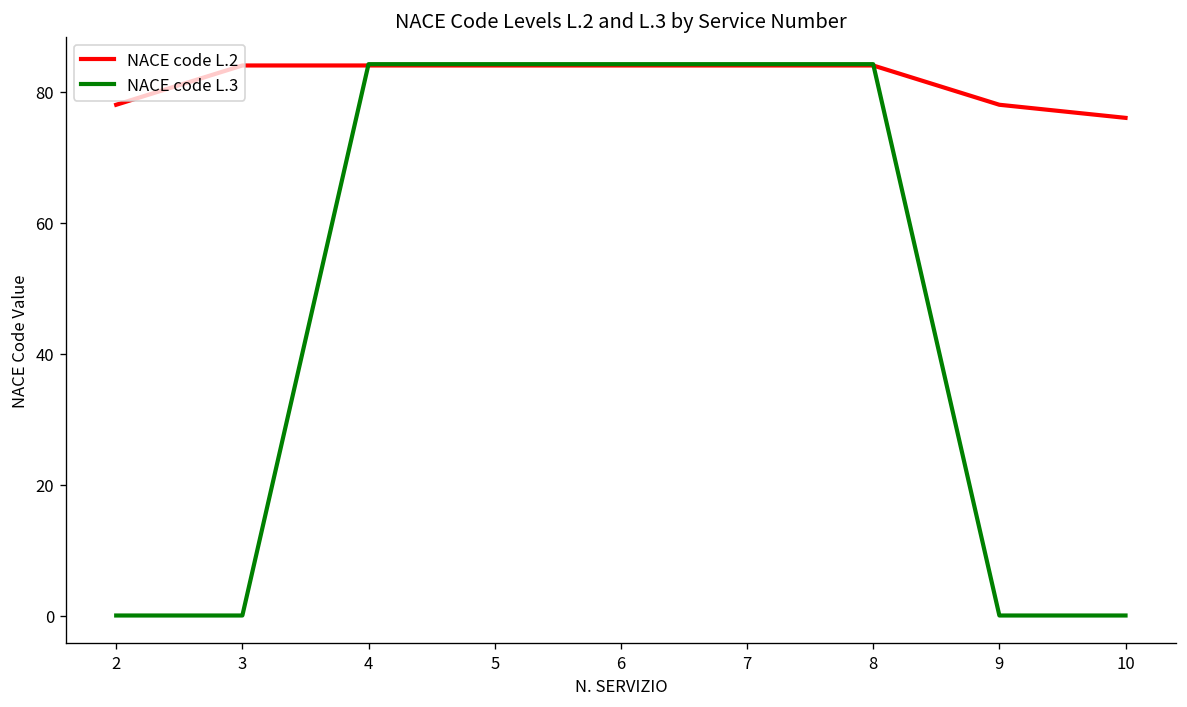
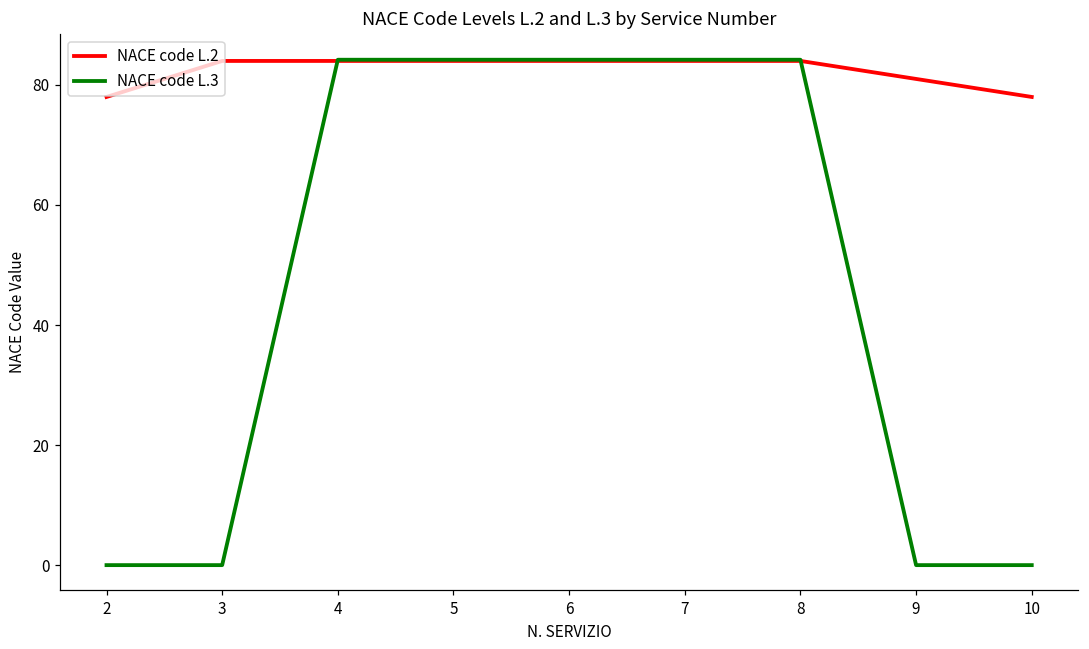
NACE code L.2, 9: 78 -> 81
NACE code L.2, 10: 76 -> 78
